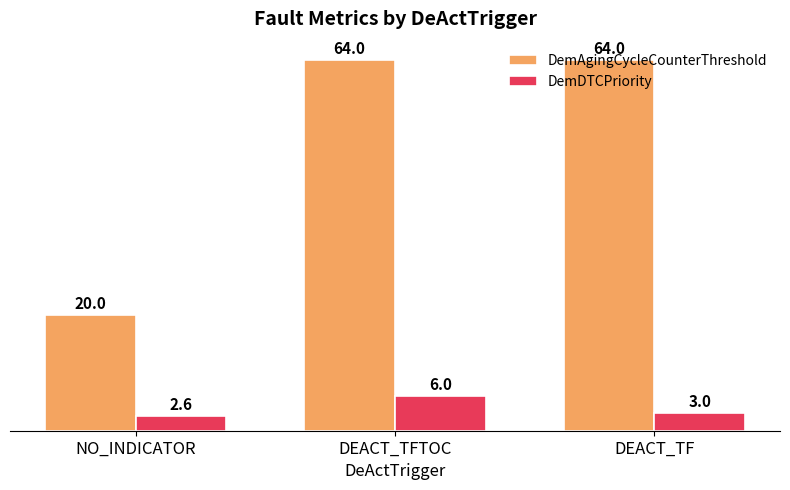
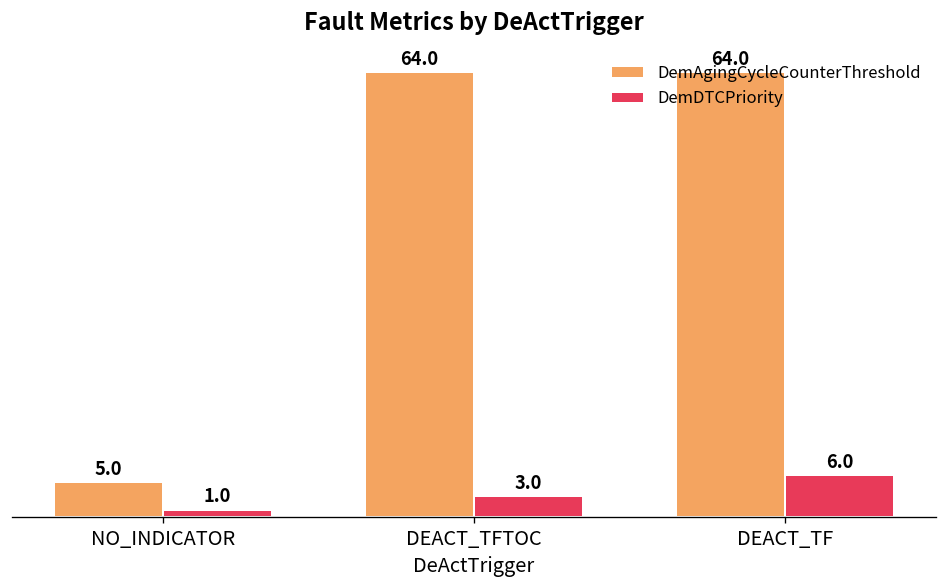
DemAgingCycleCounterThreshold, NO_INDICATOR: 20.0 -> 5.0
DemDTCPriority, NO_INDICATOR: 2.6 -> 1.0
DemDTCPriority, DEACT_TFTOC: 6.0 -> 3.0
DemDTCPriority, DEACT_TF: 3.0 -> 6.0
